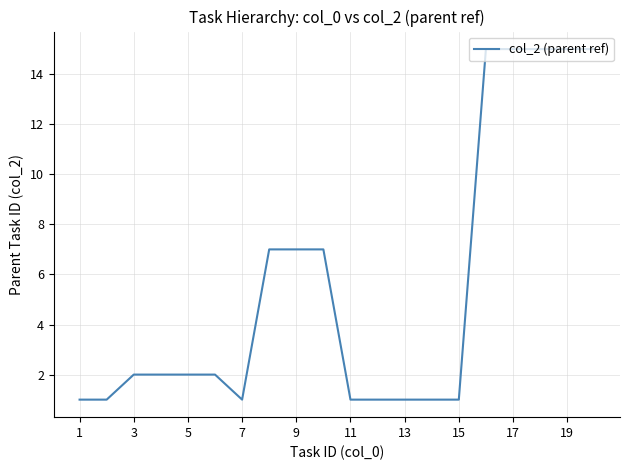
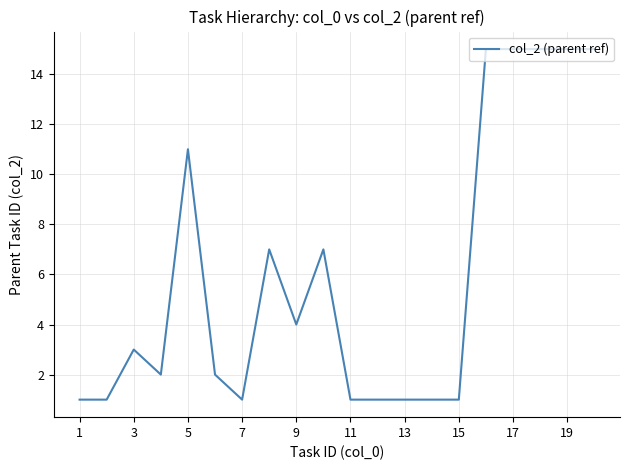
3: 2 -> 3
5: 2 -> 11
9: 7 -> 4
